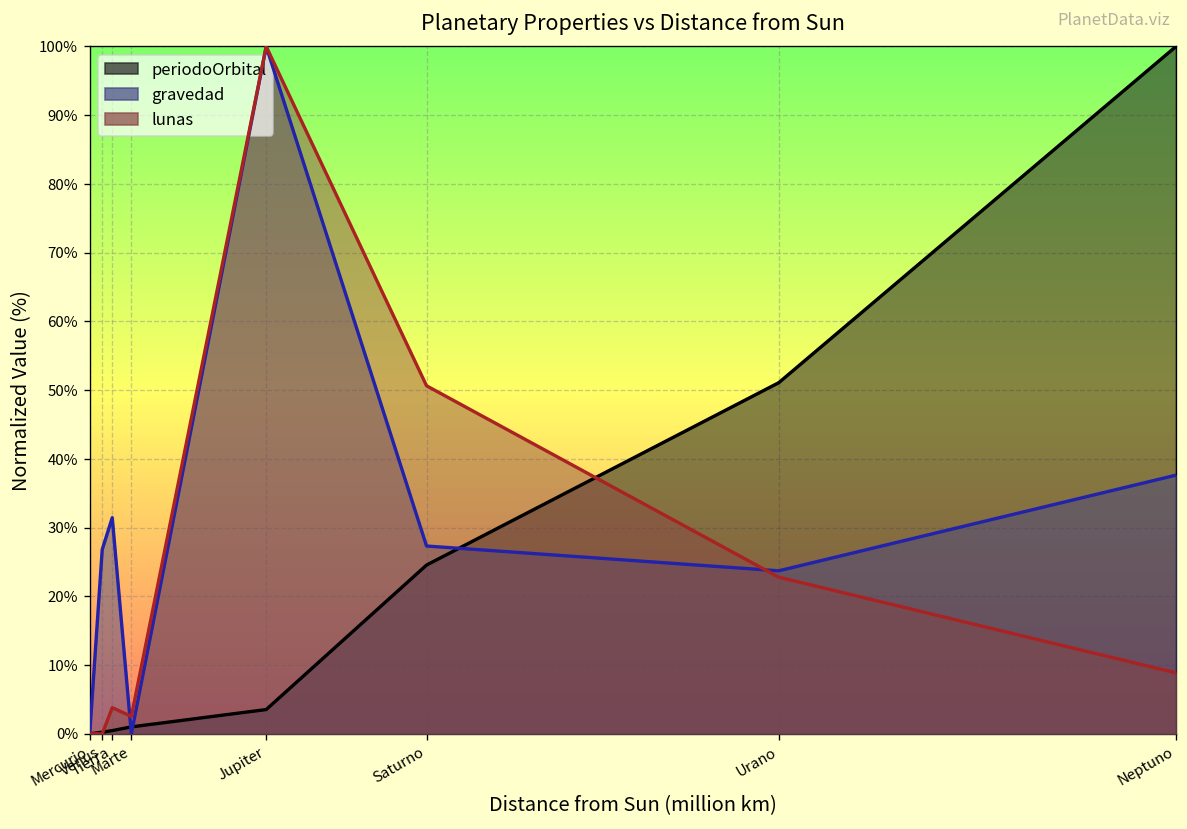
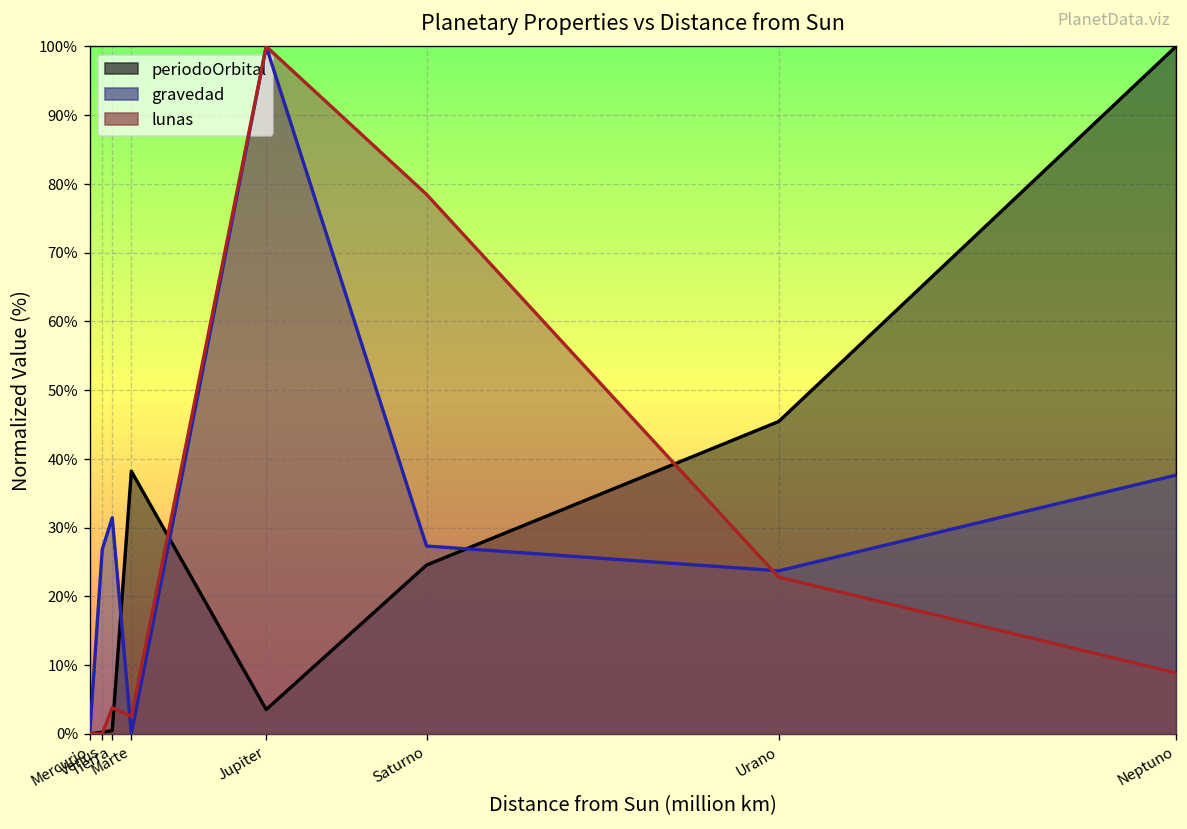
periodoOrbital, Marte: 1% -> 38%
lunas, Saturno: 51% -> 78%
periodoOrbital, Urano: 51% -> 45%
